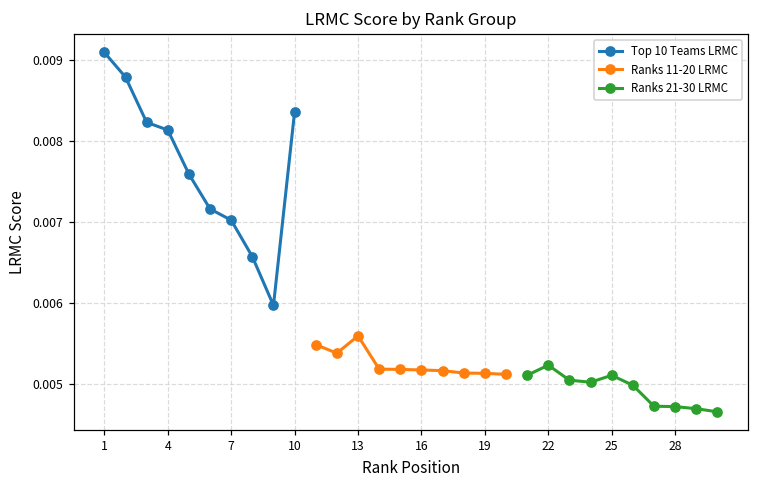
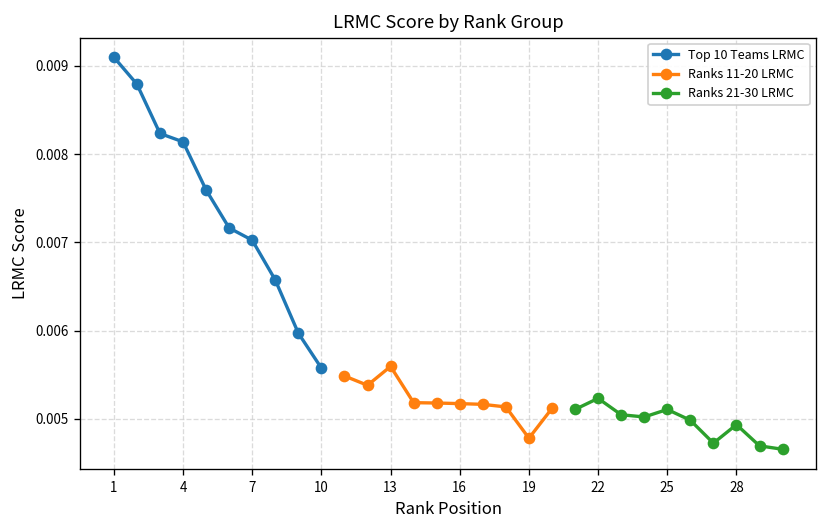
Top 10 Teams LRMC, 10: 0.0084 -> 0.0056
Ranks 11-20 LRMC, 19: 0.0051 -> 0.0048
Ranks 21-30 LRMC, 28: 0.0047 -> 0.0049
